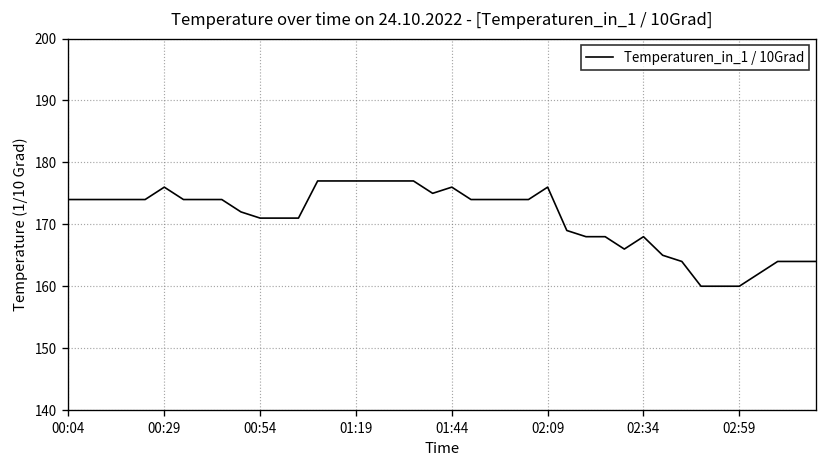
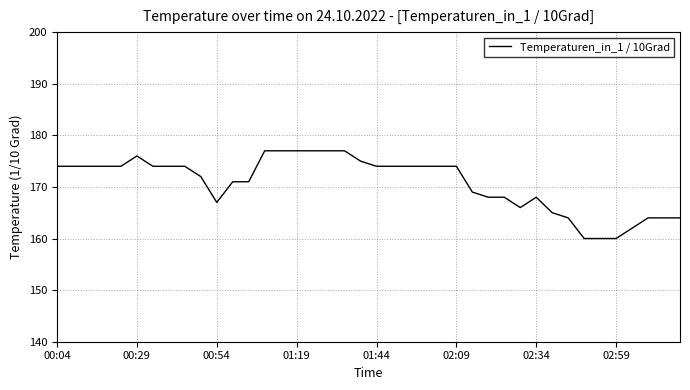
00:54: 171 -> 167
01:44: 176 -> 174
02:09: 176 -> 174
